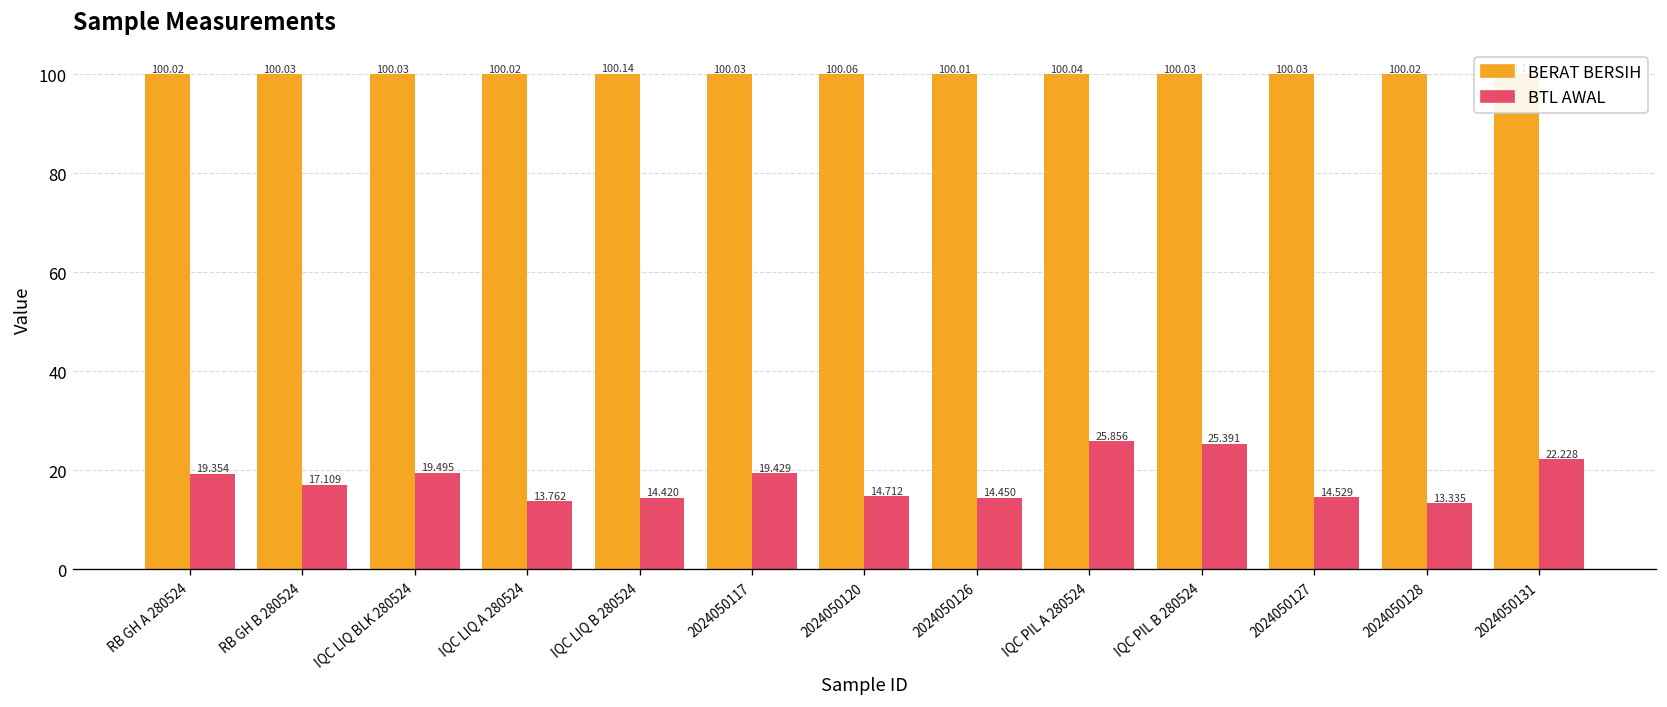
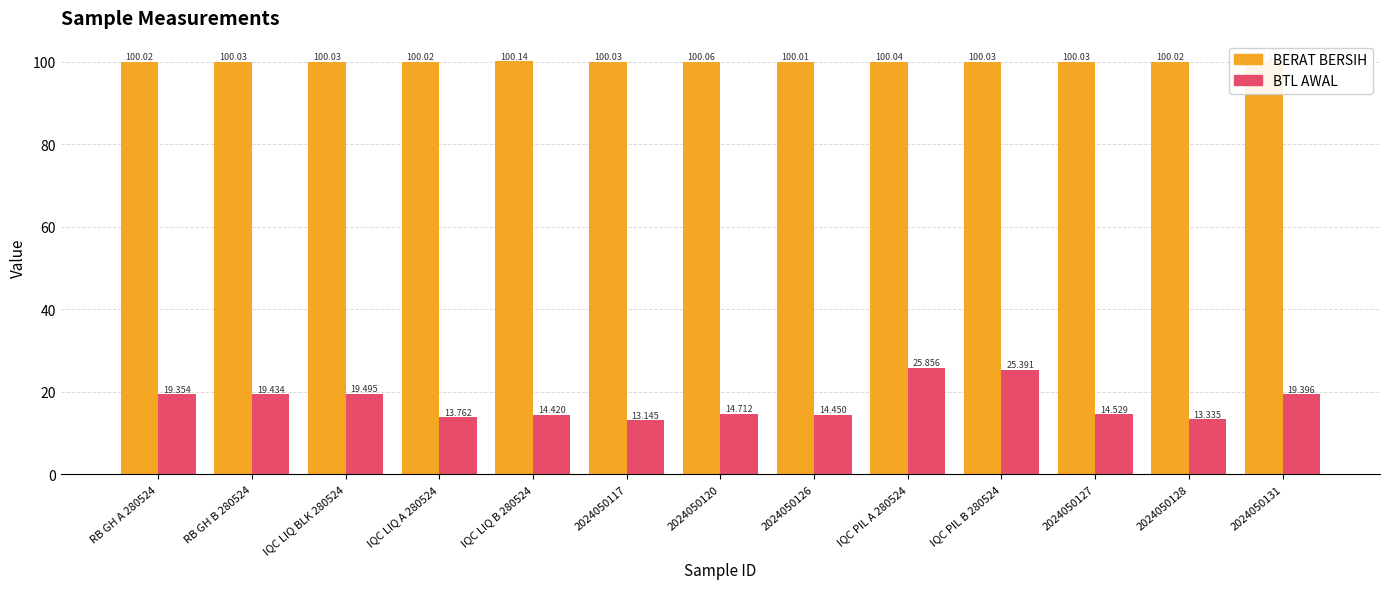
BTL AWAL, RB GH B 280524: 17.109 -> 19.434
BTL AWAL, 2024050117: 19.429 -> 13.145
BTL AWAL, 2024050131: 22.228 -> 19.396
